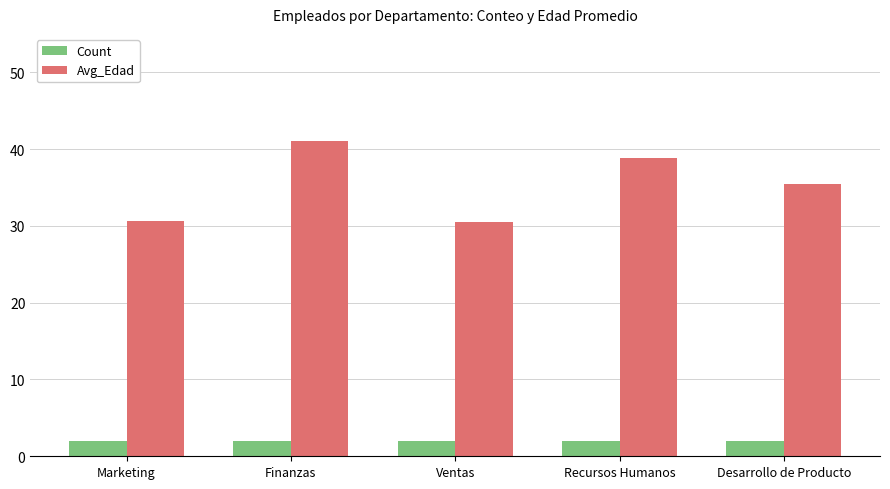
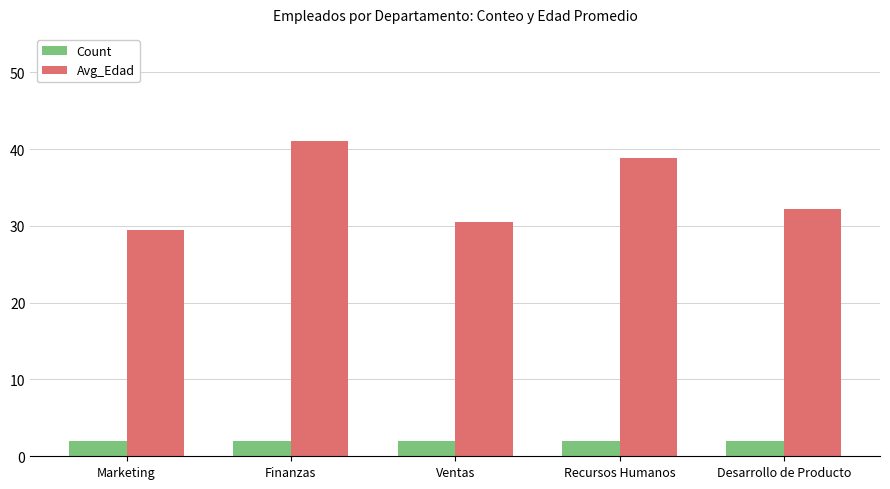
Avg_Edad, Marketing: 31 -> 30
Avg_Edad, Desarrollo de Producto: 36 -> 32
